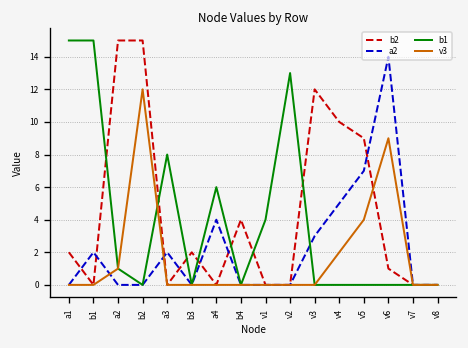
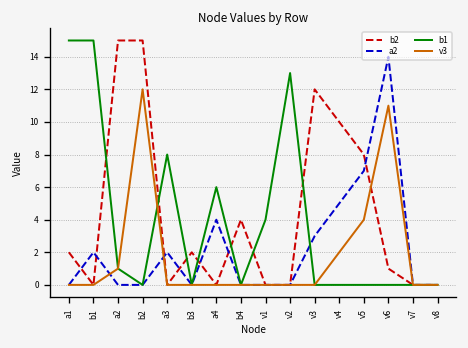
b2, v5: 9 -> 8
v3, v6: 9 -> 11
